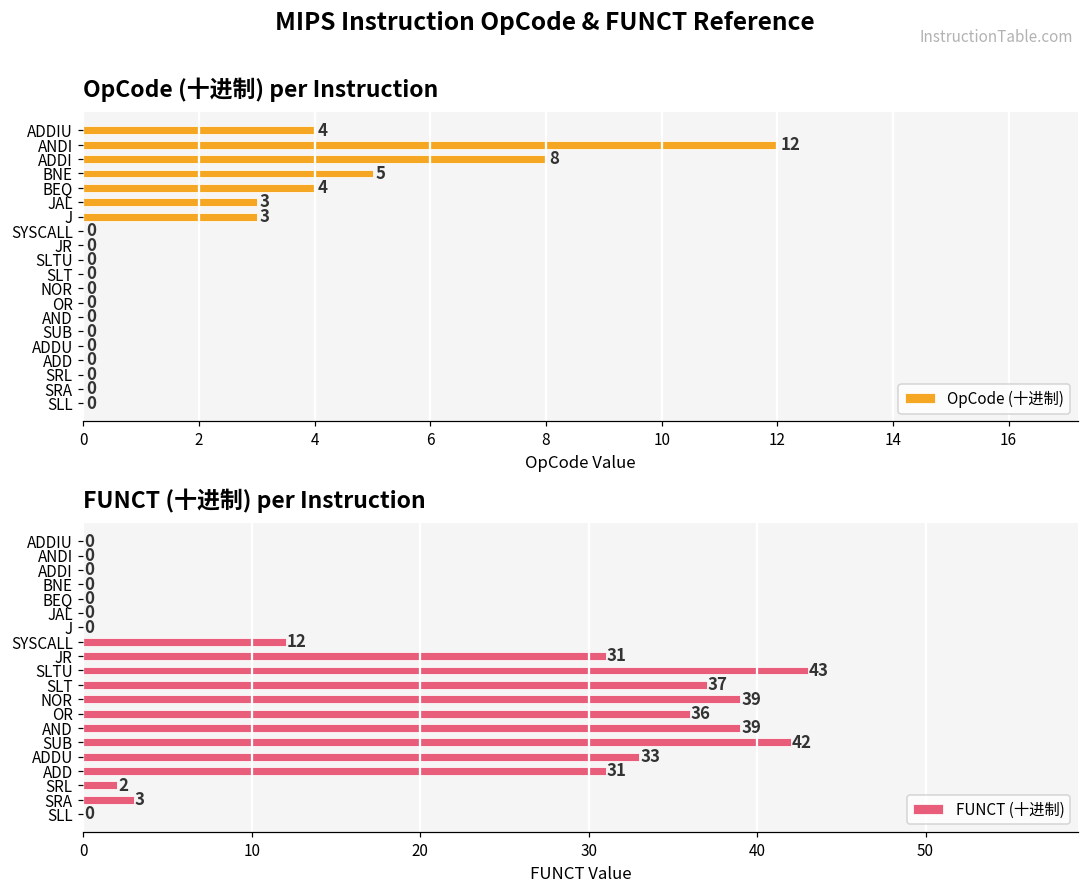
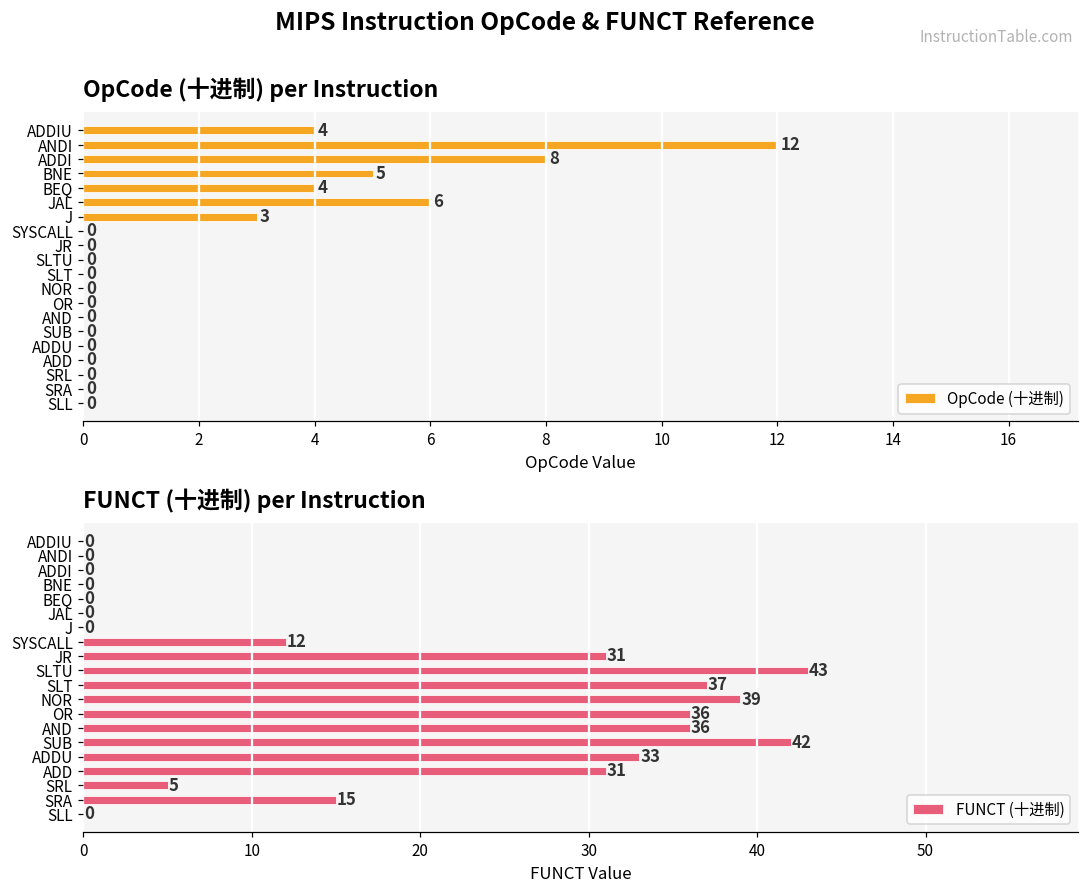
OpCode (十进制) per Instruction, JAL: 3 -> 6
FUNCT (十进制) per Instruction, AND: 39 -> 36
FUNCT (十进制) per Instruction, SRL: 2 -> 5
FUNCT (十进制) per Instruction, SRA: 3 -> 15
